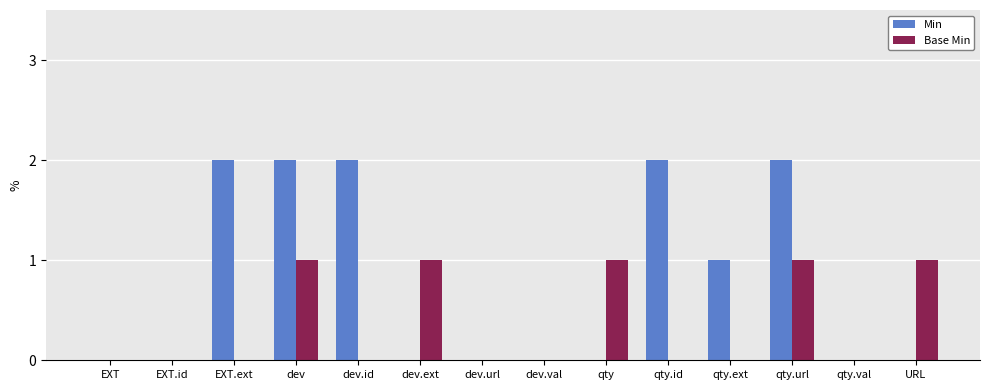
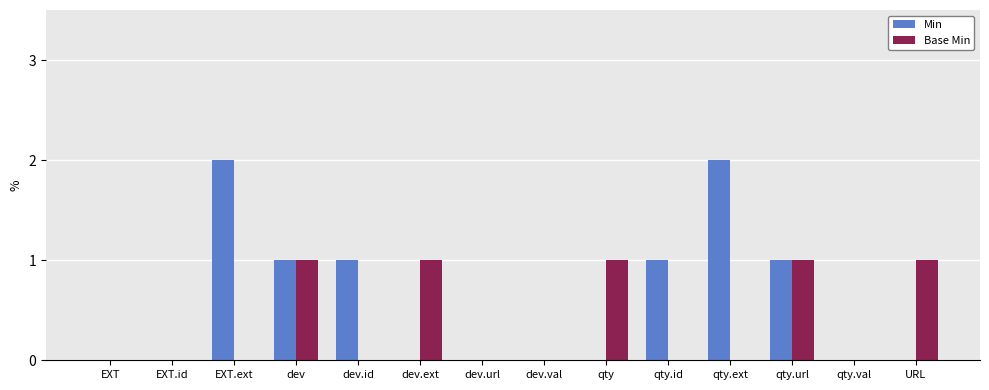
Min, dev: 2 -> 1
Min, dev.id: 2 -> 1
Min, qty.id: 2 -> 1
Min, qty.ext: 1 -> 2
Min, qty.url: 2 -> 1
